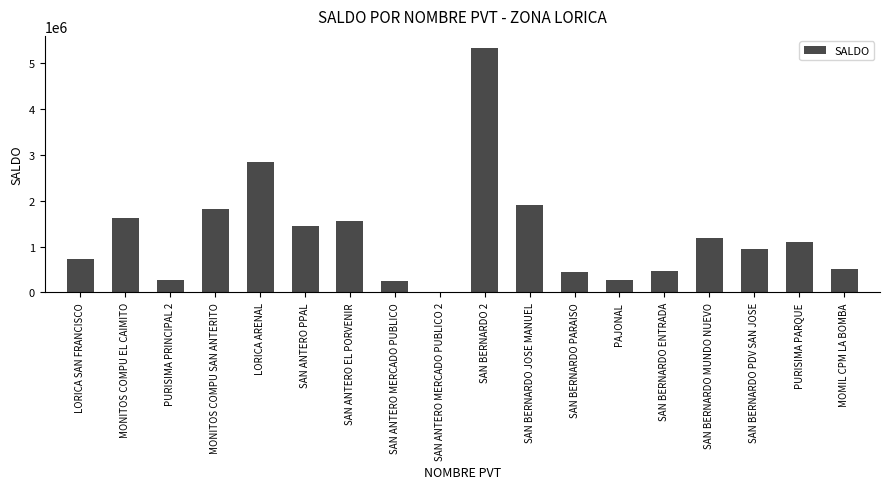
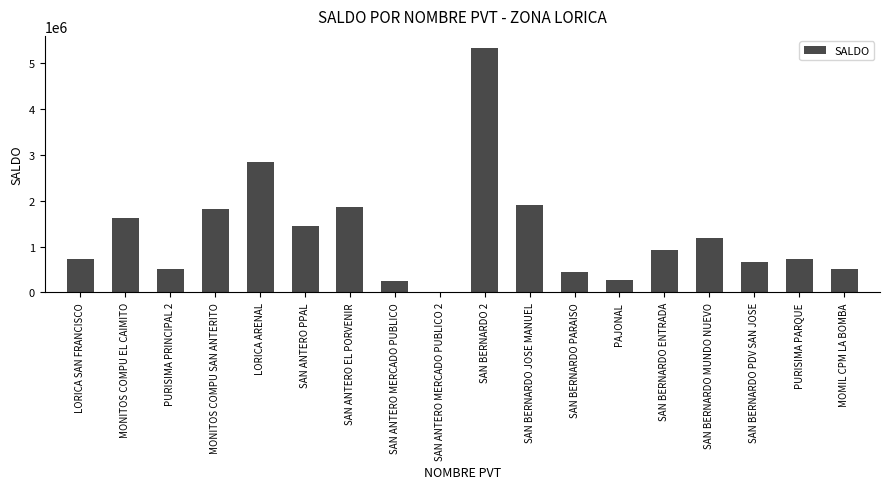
PURISIMA PRINCIPAL 2: 300000 -> 500000
SAN ANTERO EL PORVENIR: 1500000 -> 1900000
SAN BERNARDO ENTRADA: 500000 -> 900000
SAN BERNARDO PDV SAN JOSE: 1000000 -> 700000
PURISIMA PARQUE: 1100000 -> 700000
